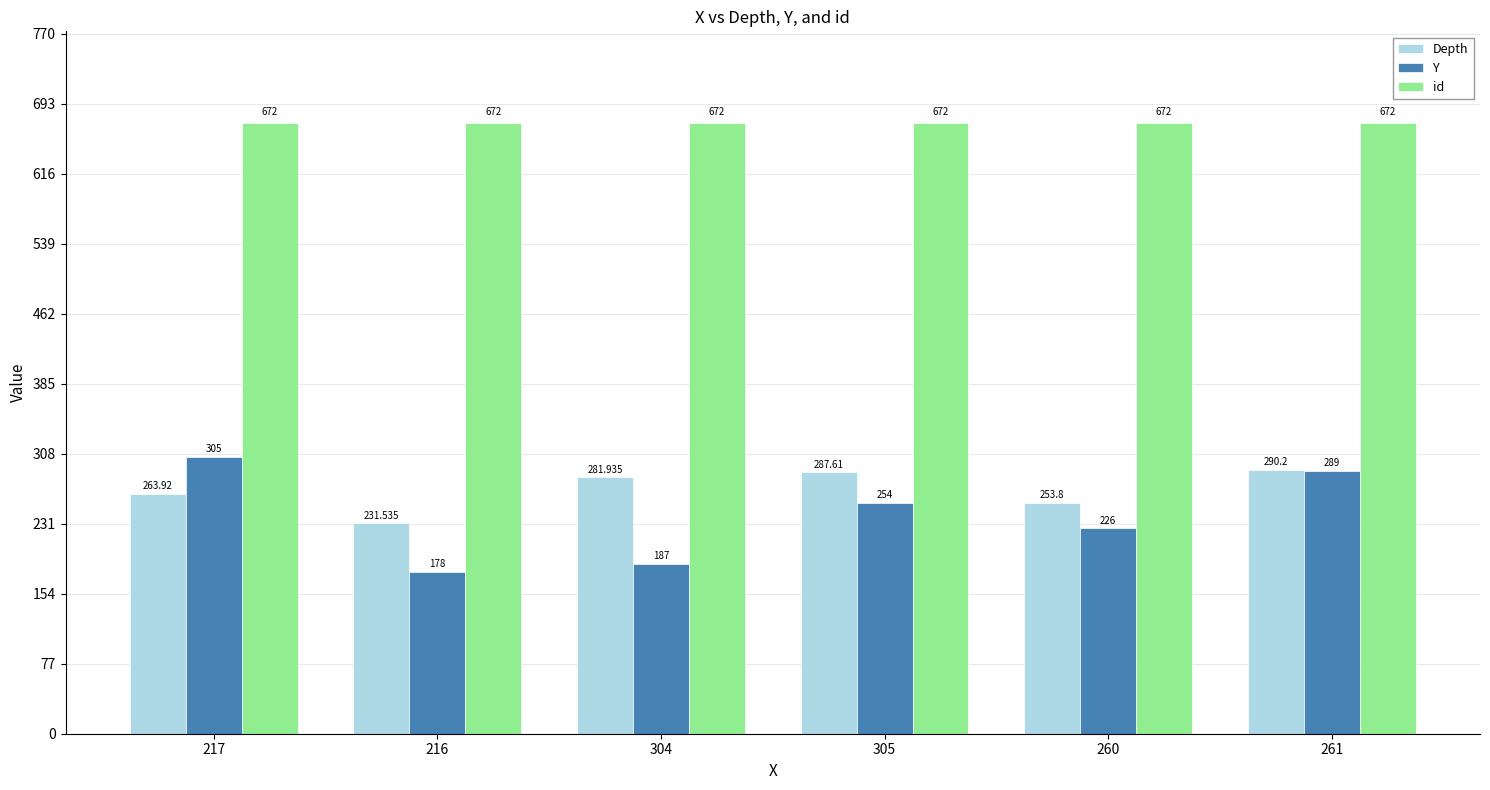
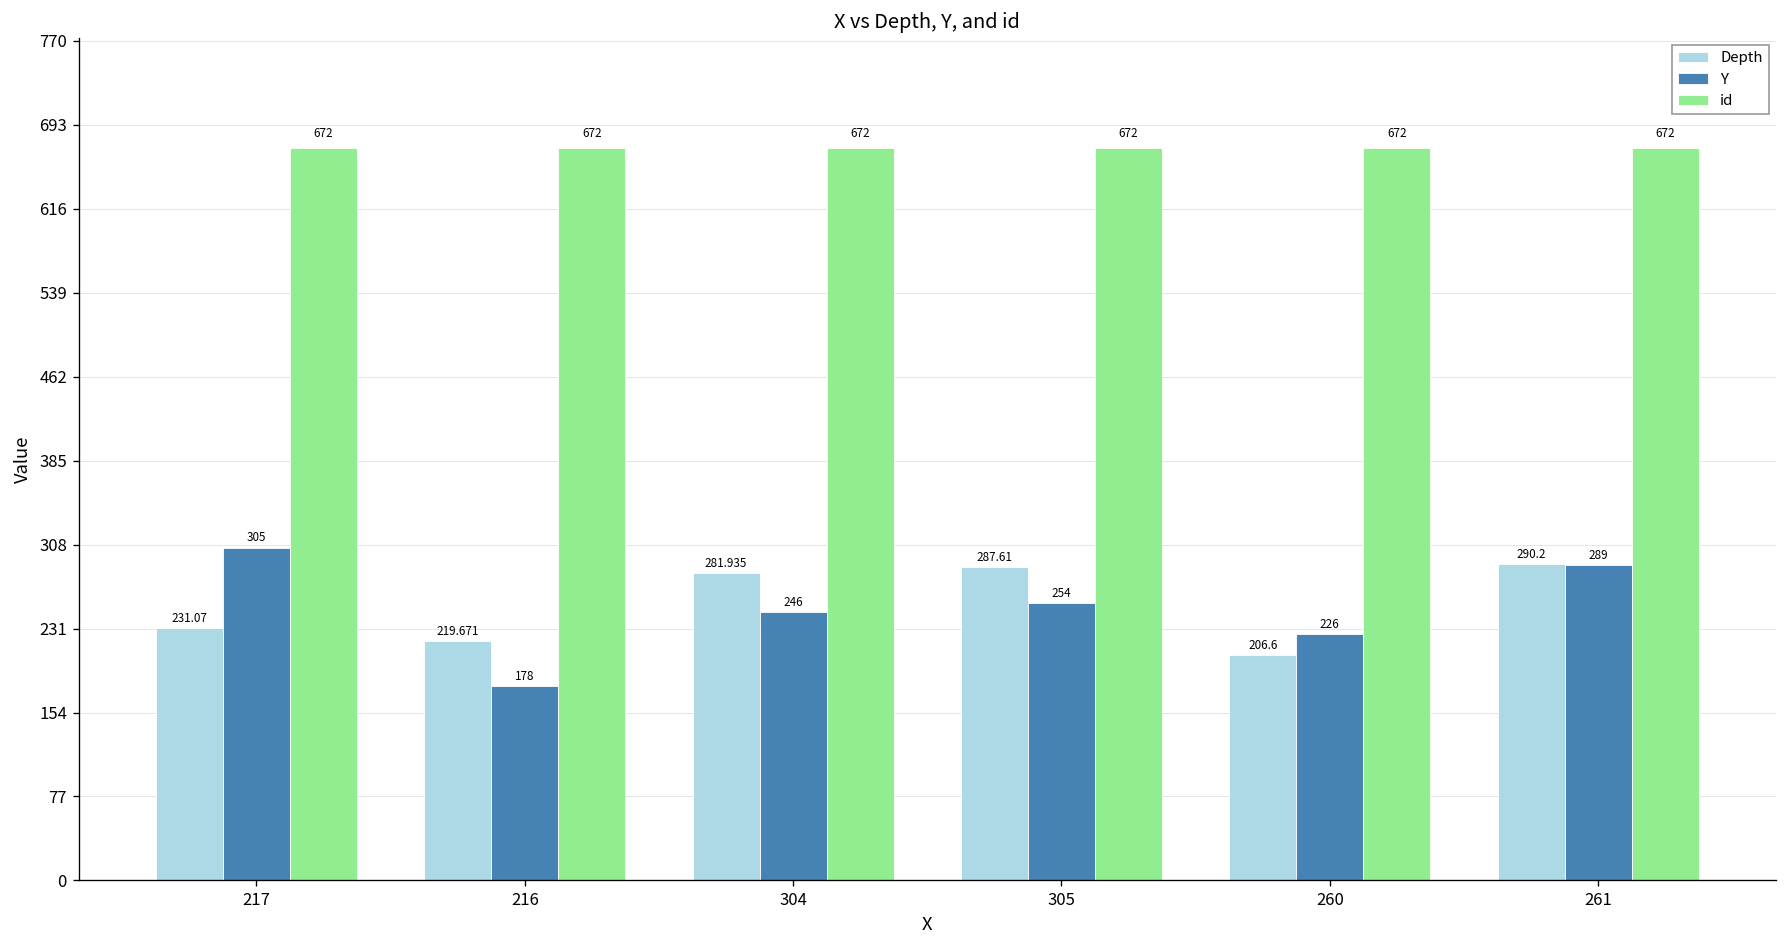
Depth, 217: 263.92 -> 231.07
Depth, 216: 231.535 -> 219.671
Y, 304: 187 -> 246
Depth, 260: 253.8 -> 206.6
